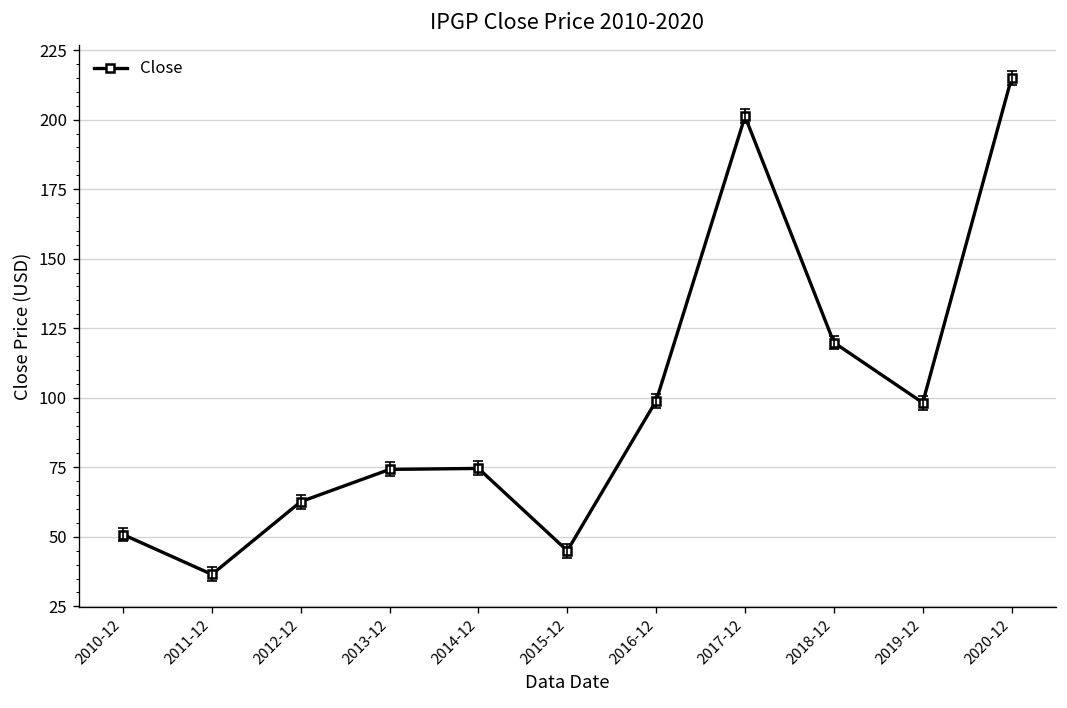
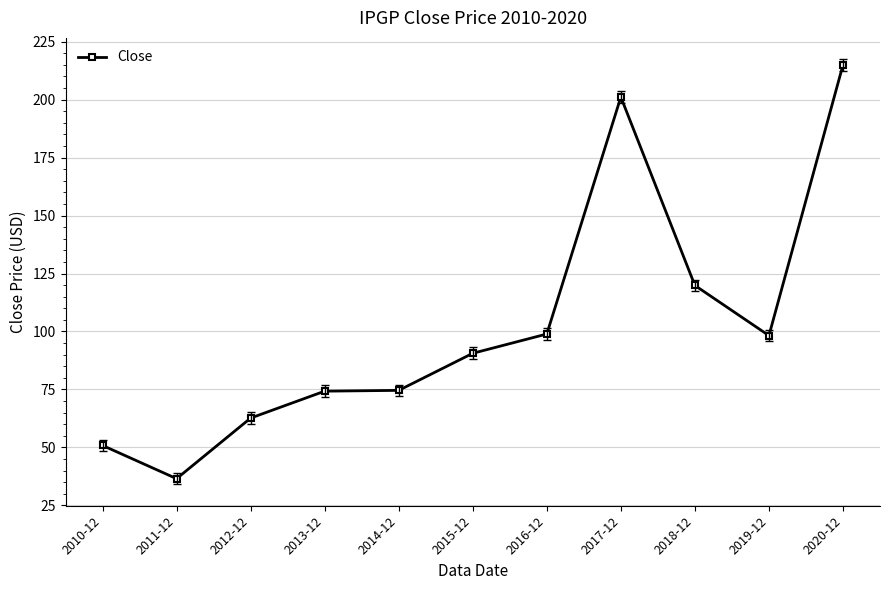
Close, 2015-12: 45 -> 91
